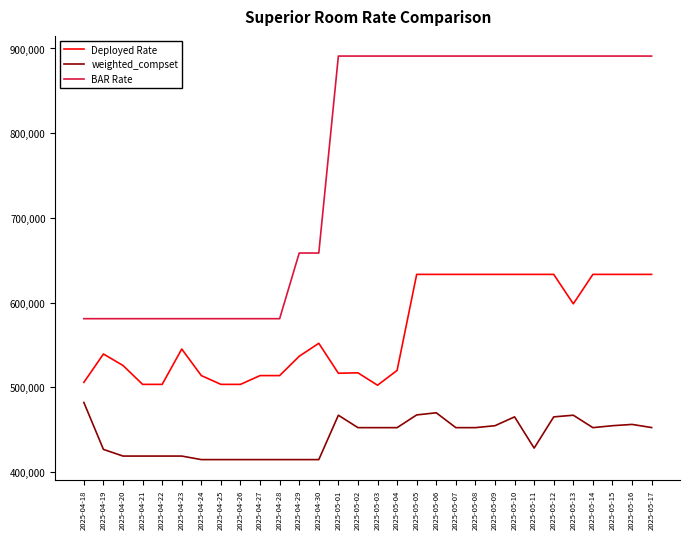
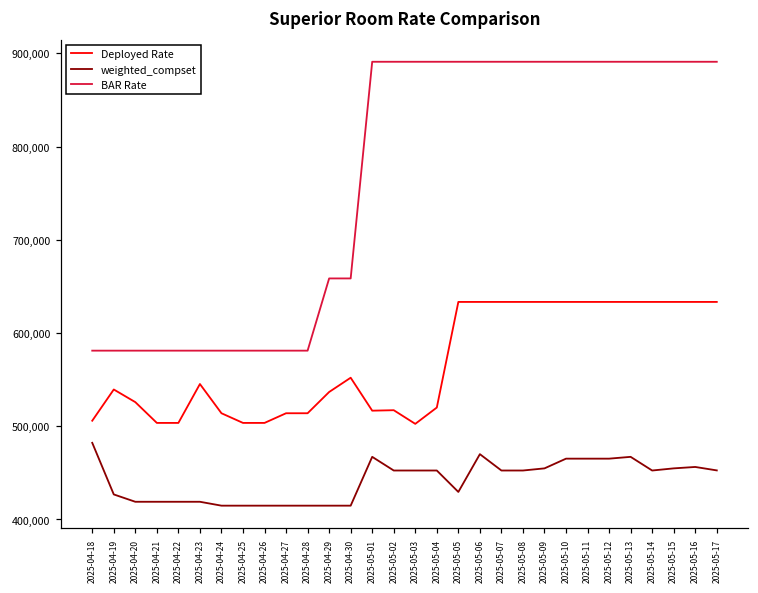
weighted_compset, 2025-05-05: 470,000 -> 430,000
weighted_compset, 2025-05-11: 430,000 -> 470,000
Deployed Rate, 2025-05-13: 600,000 -> 630,000
